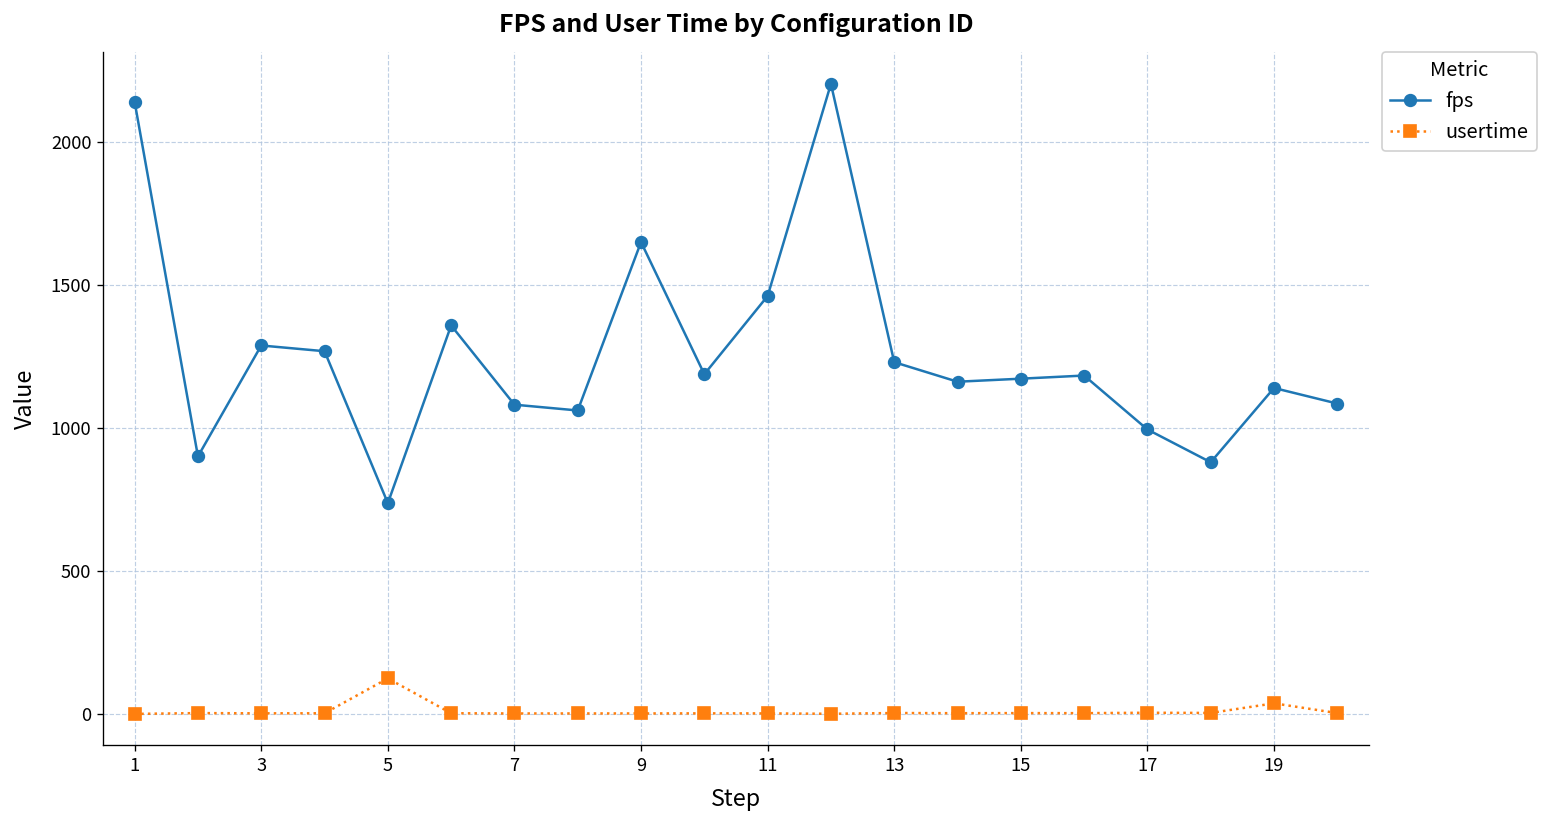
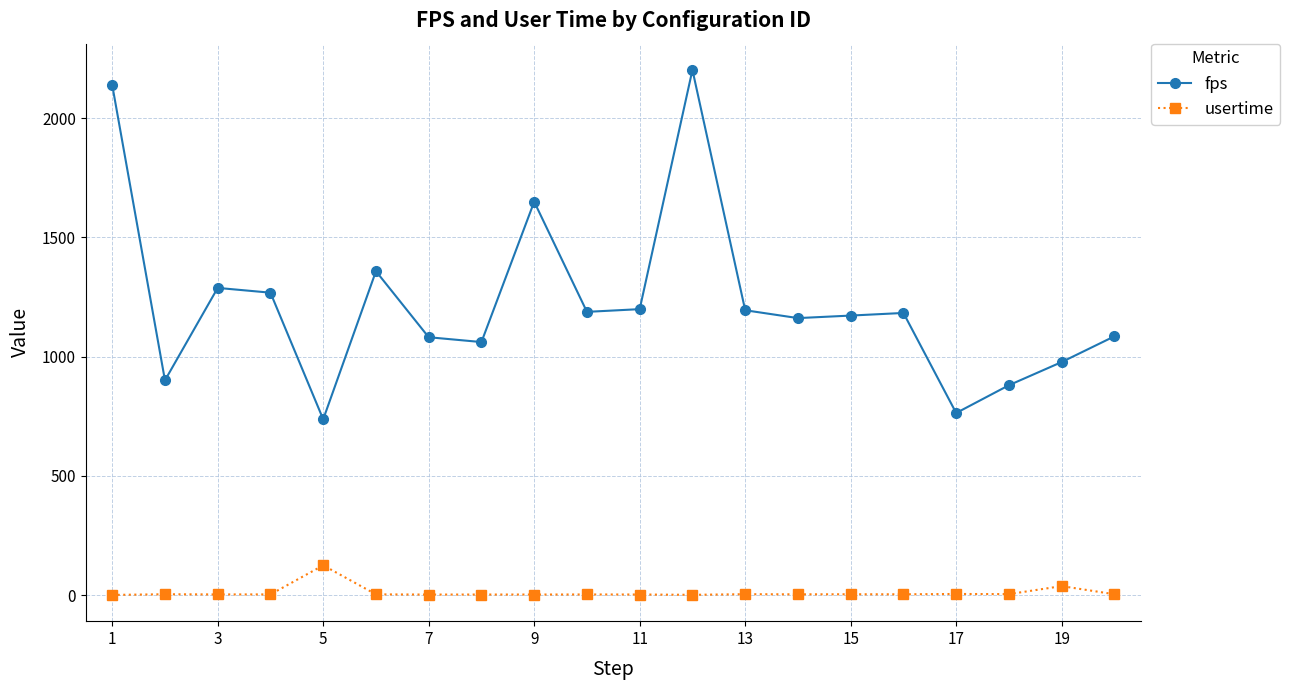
fps, 11: 1460 -> 1200
fps, 13: 1230 -> 1190
fps, 17: 990 -> 760
fps, 19: 1140 -> 980
